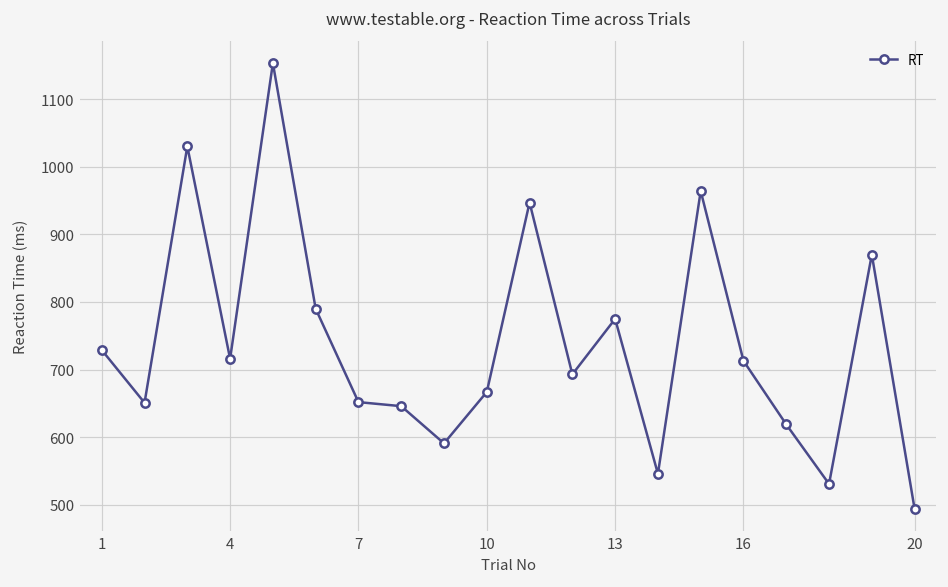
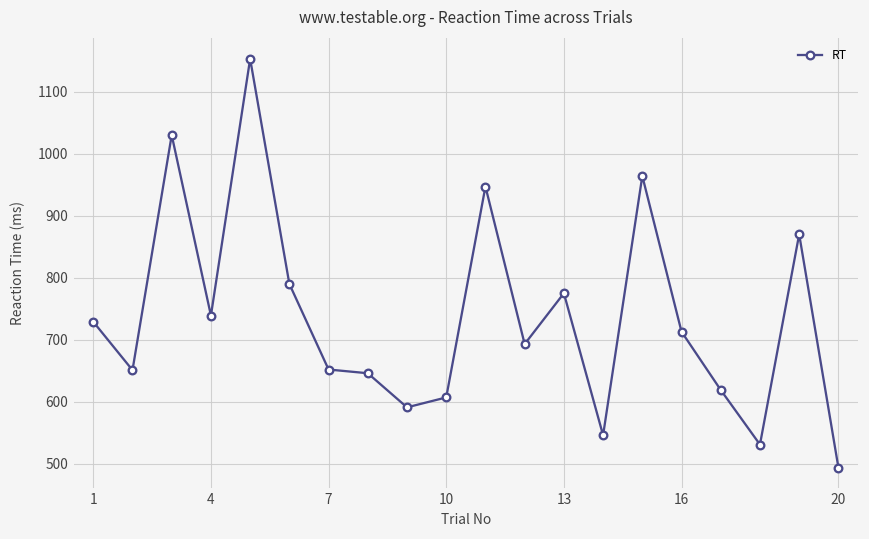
4: 720 -> 740
10: 670 -> 610
